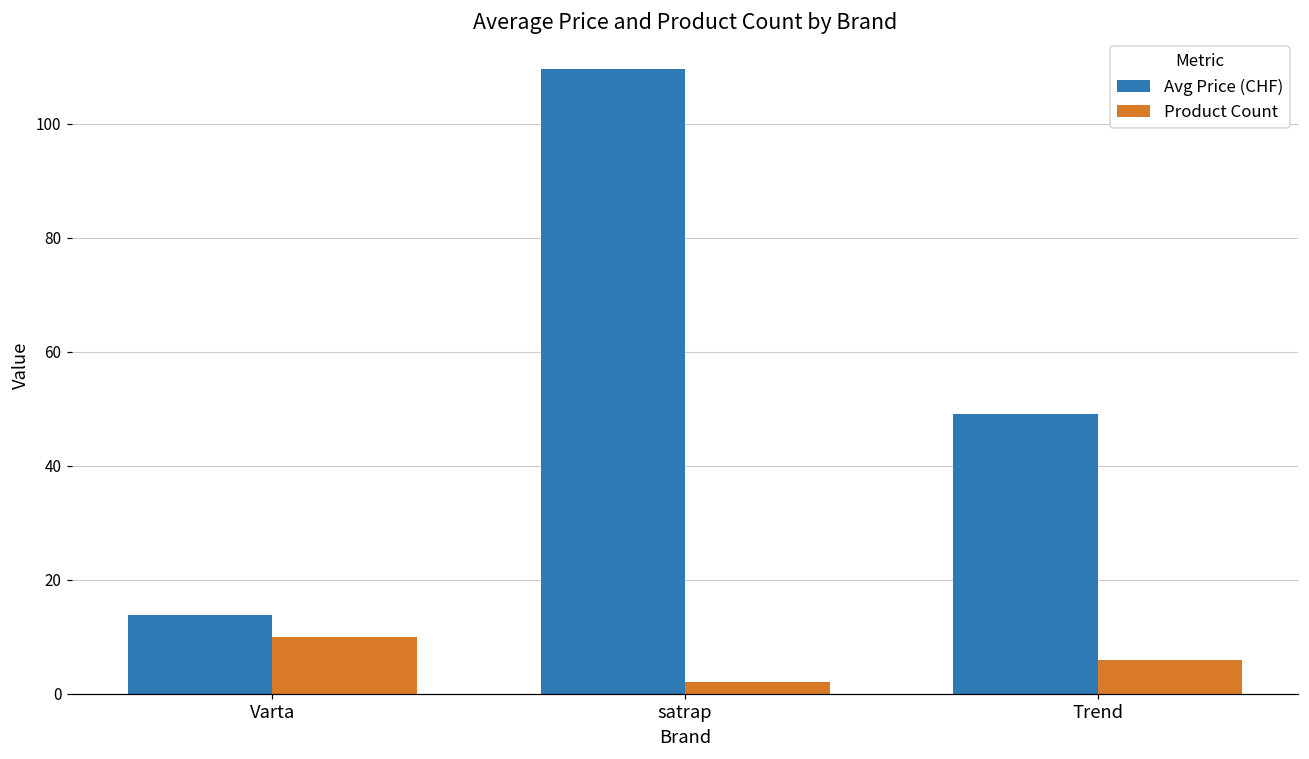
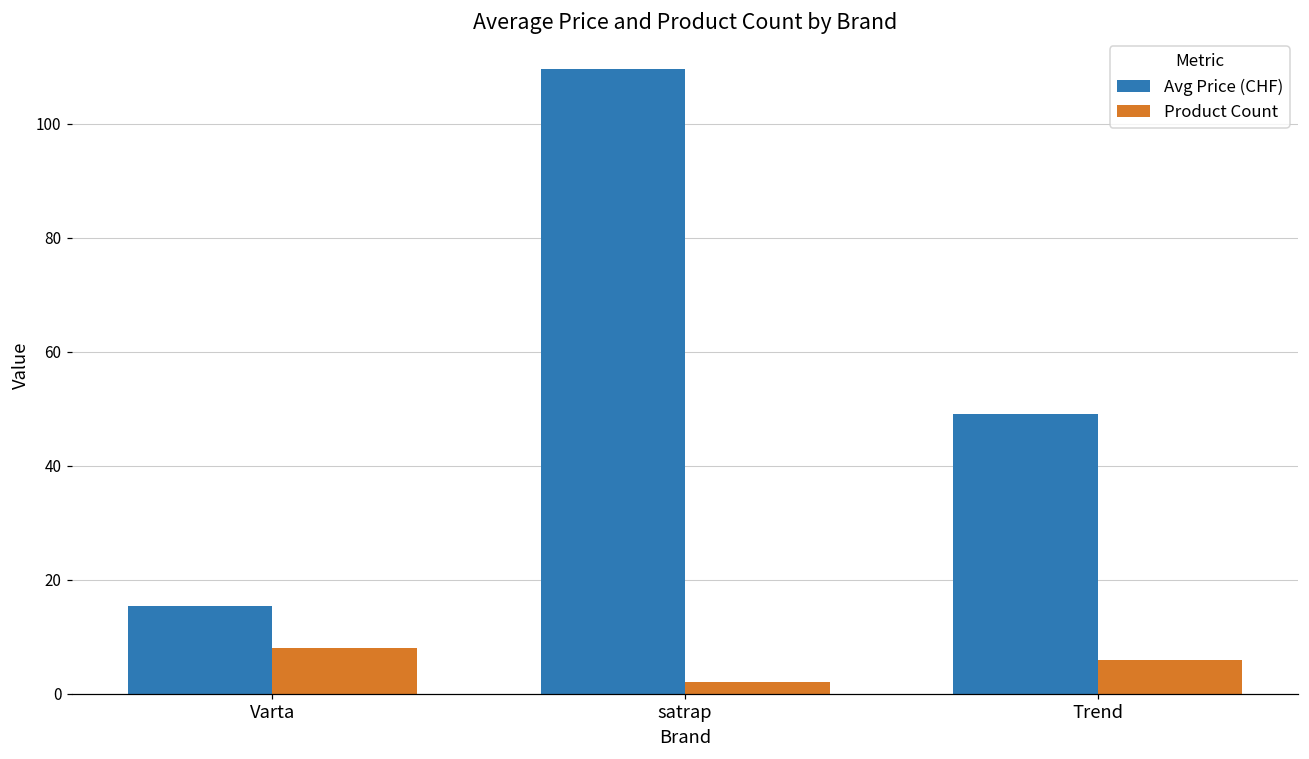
Avg Price (CHF), Varta: 14 -> 15
Product Count, Varta: 10 -> 8
